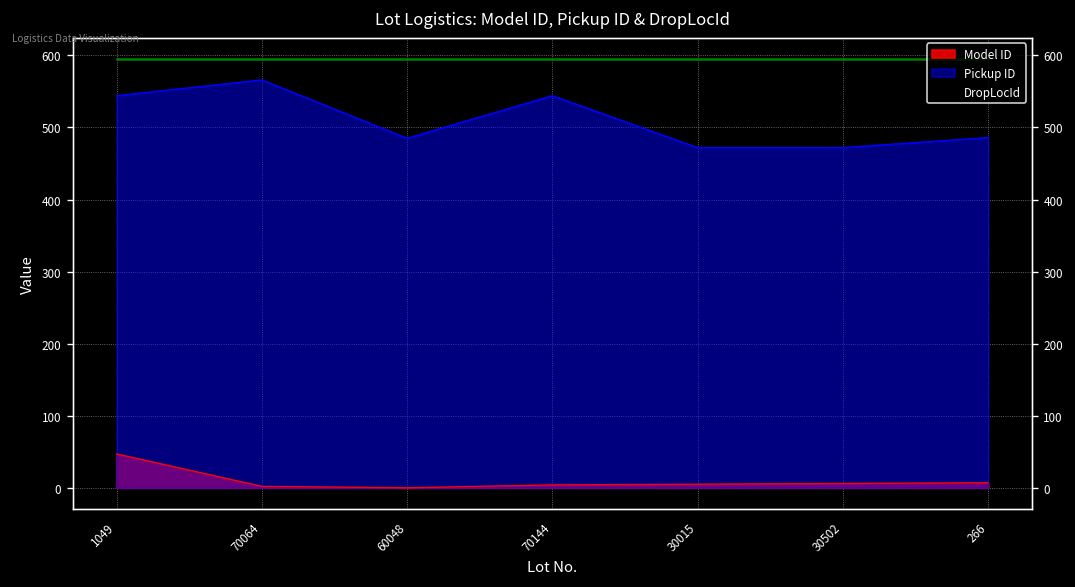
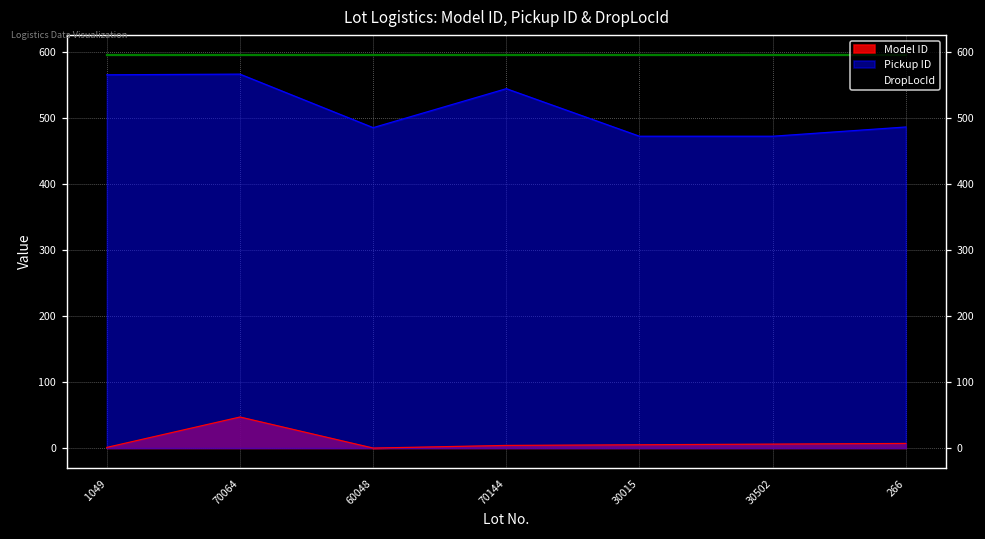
Model ID, 1049: 50 -> 0
Pickup ID, 1049: 540 -> 570
Model ID, 70064: 0 -> 50
